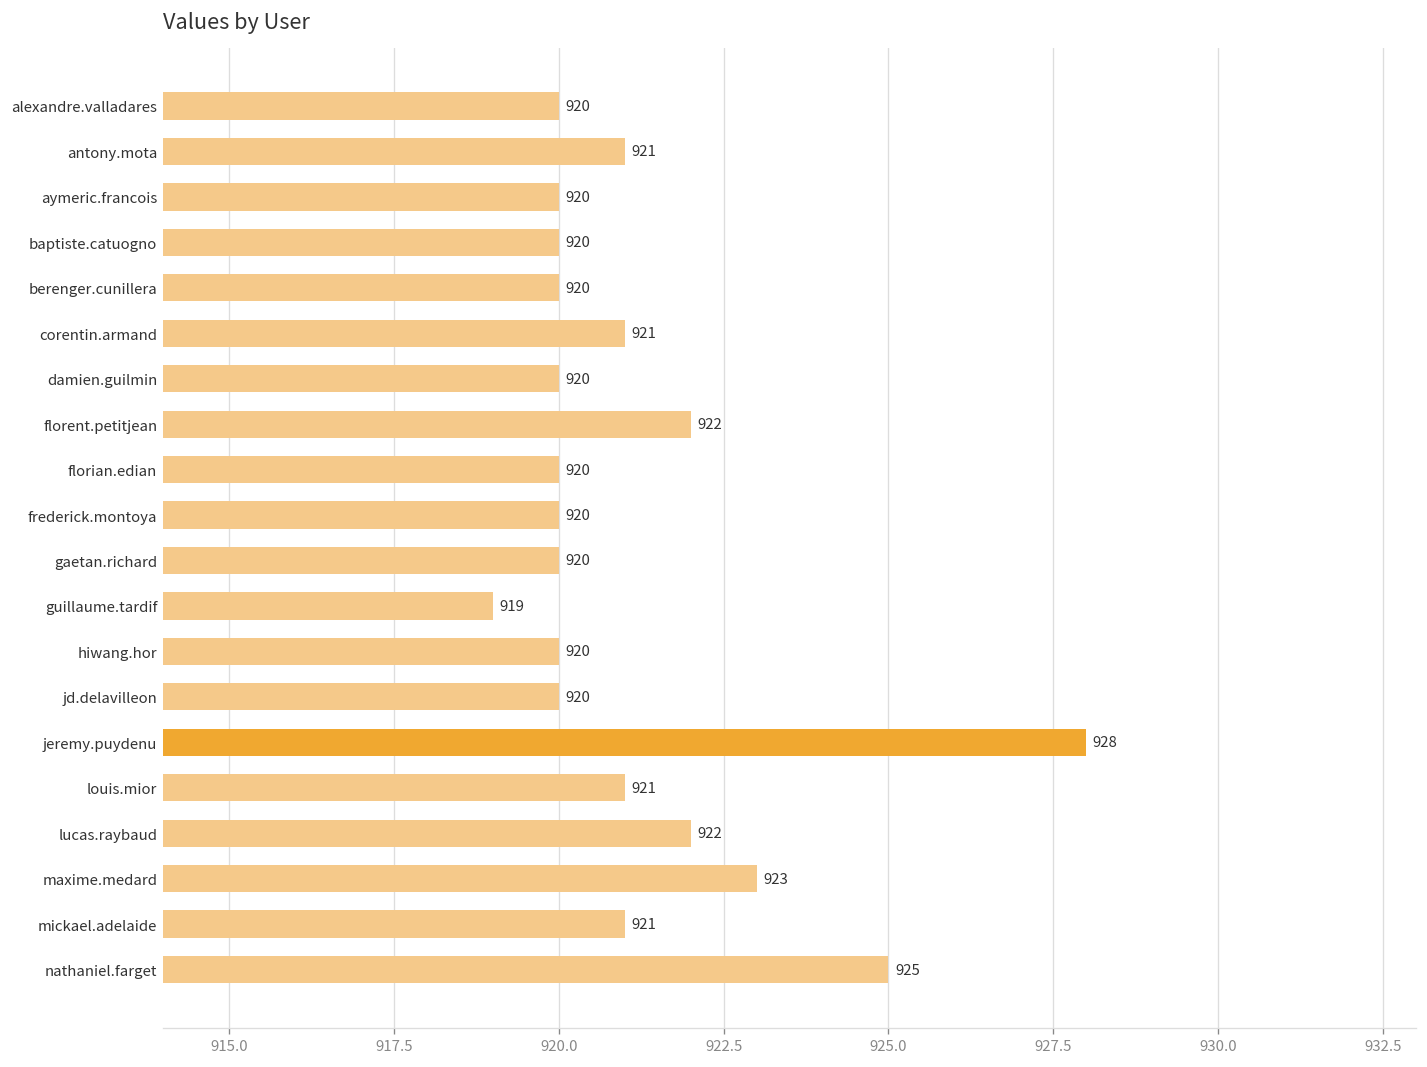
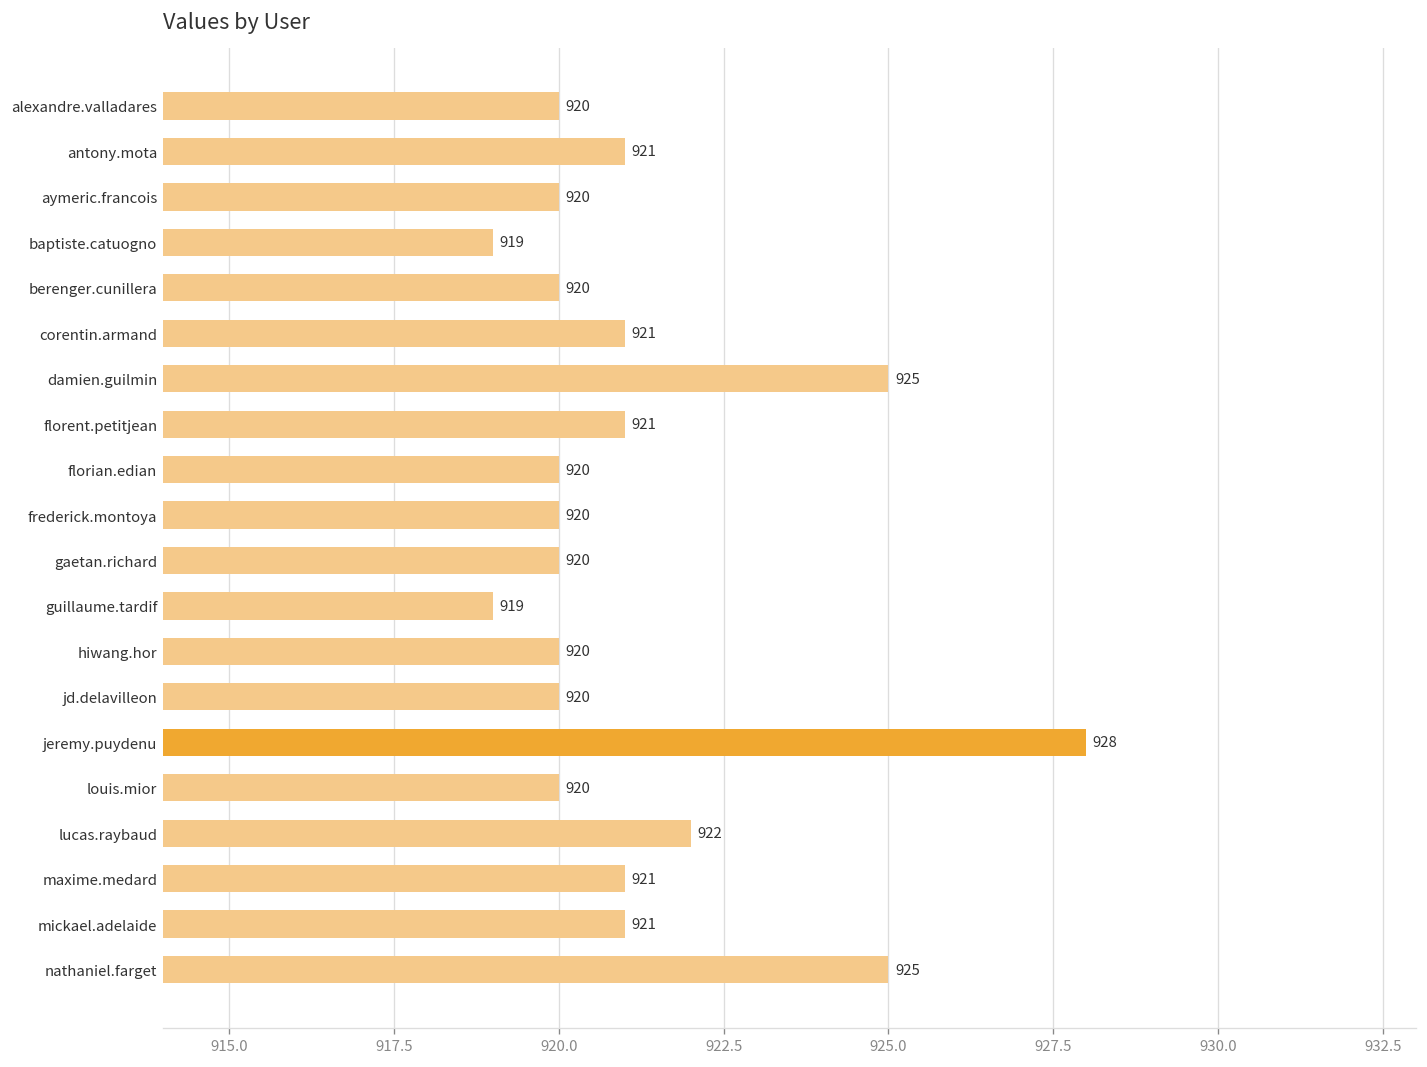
baptiste.catuogno: 920 -> 919
damien.guilmin: 920 -> 925
florent.petitjean: 922 -> 921
louis.mior: 921 -> 920
maxime.medard: 923 -> 921
